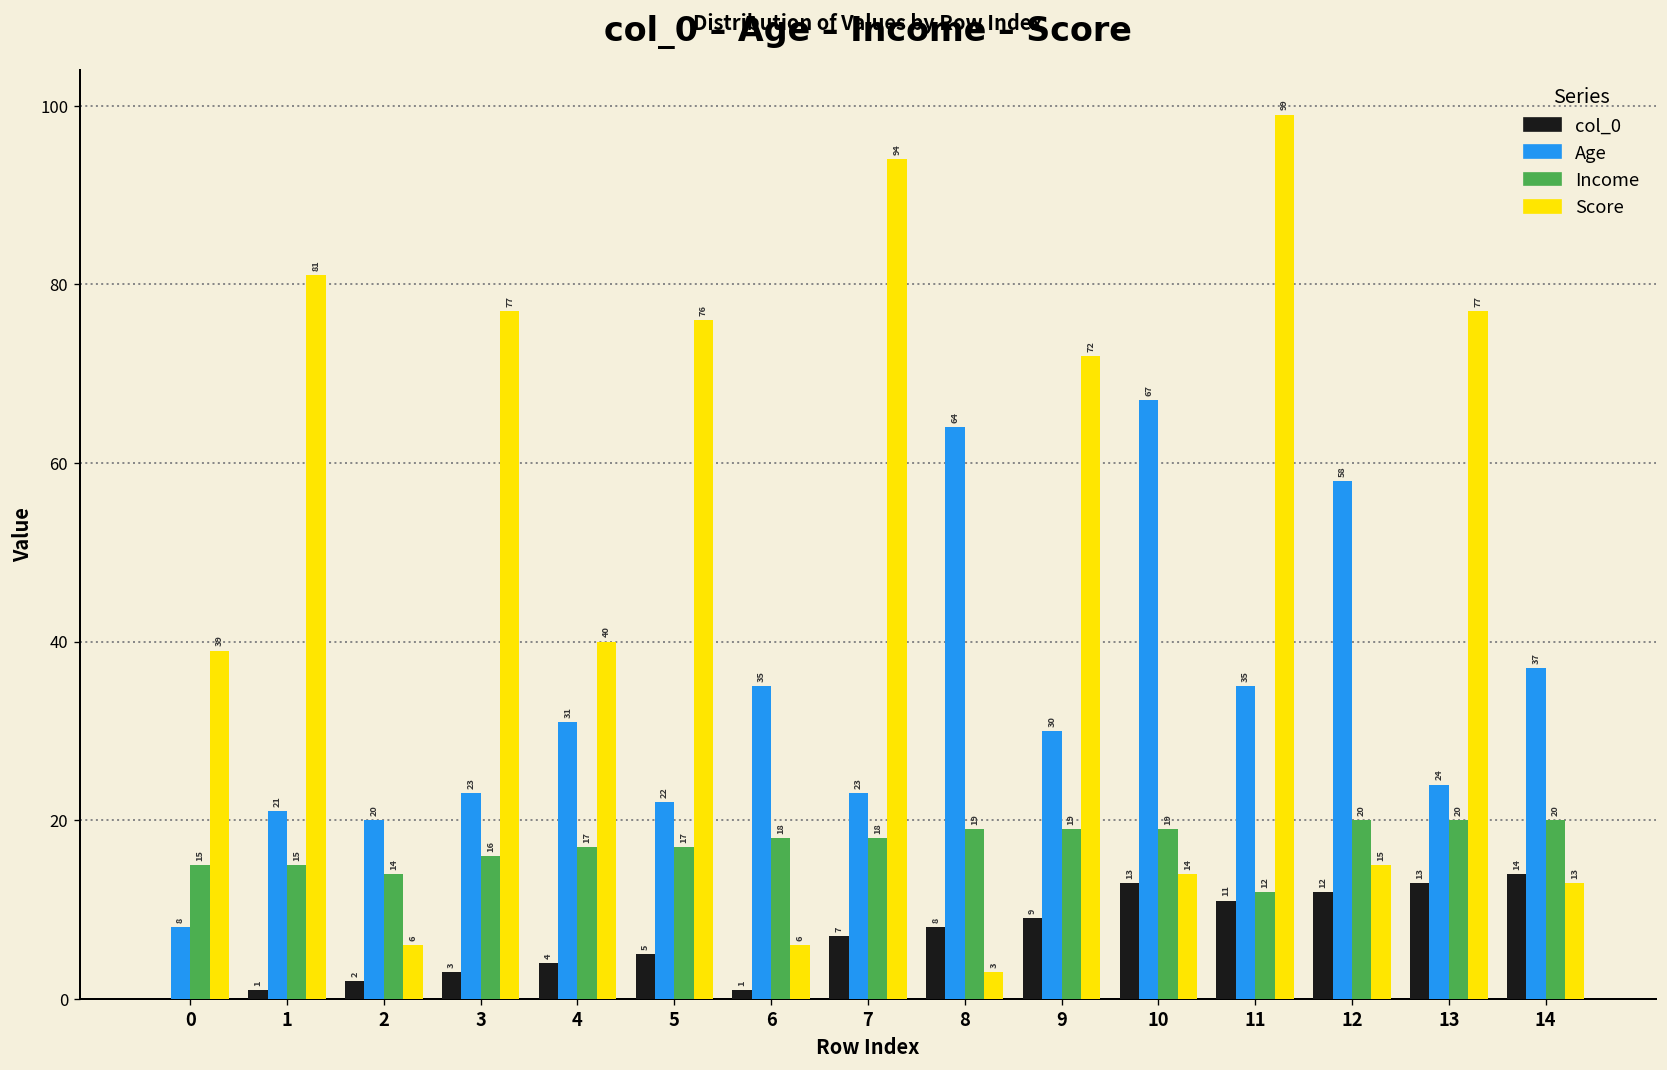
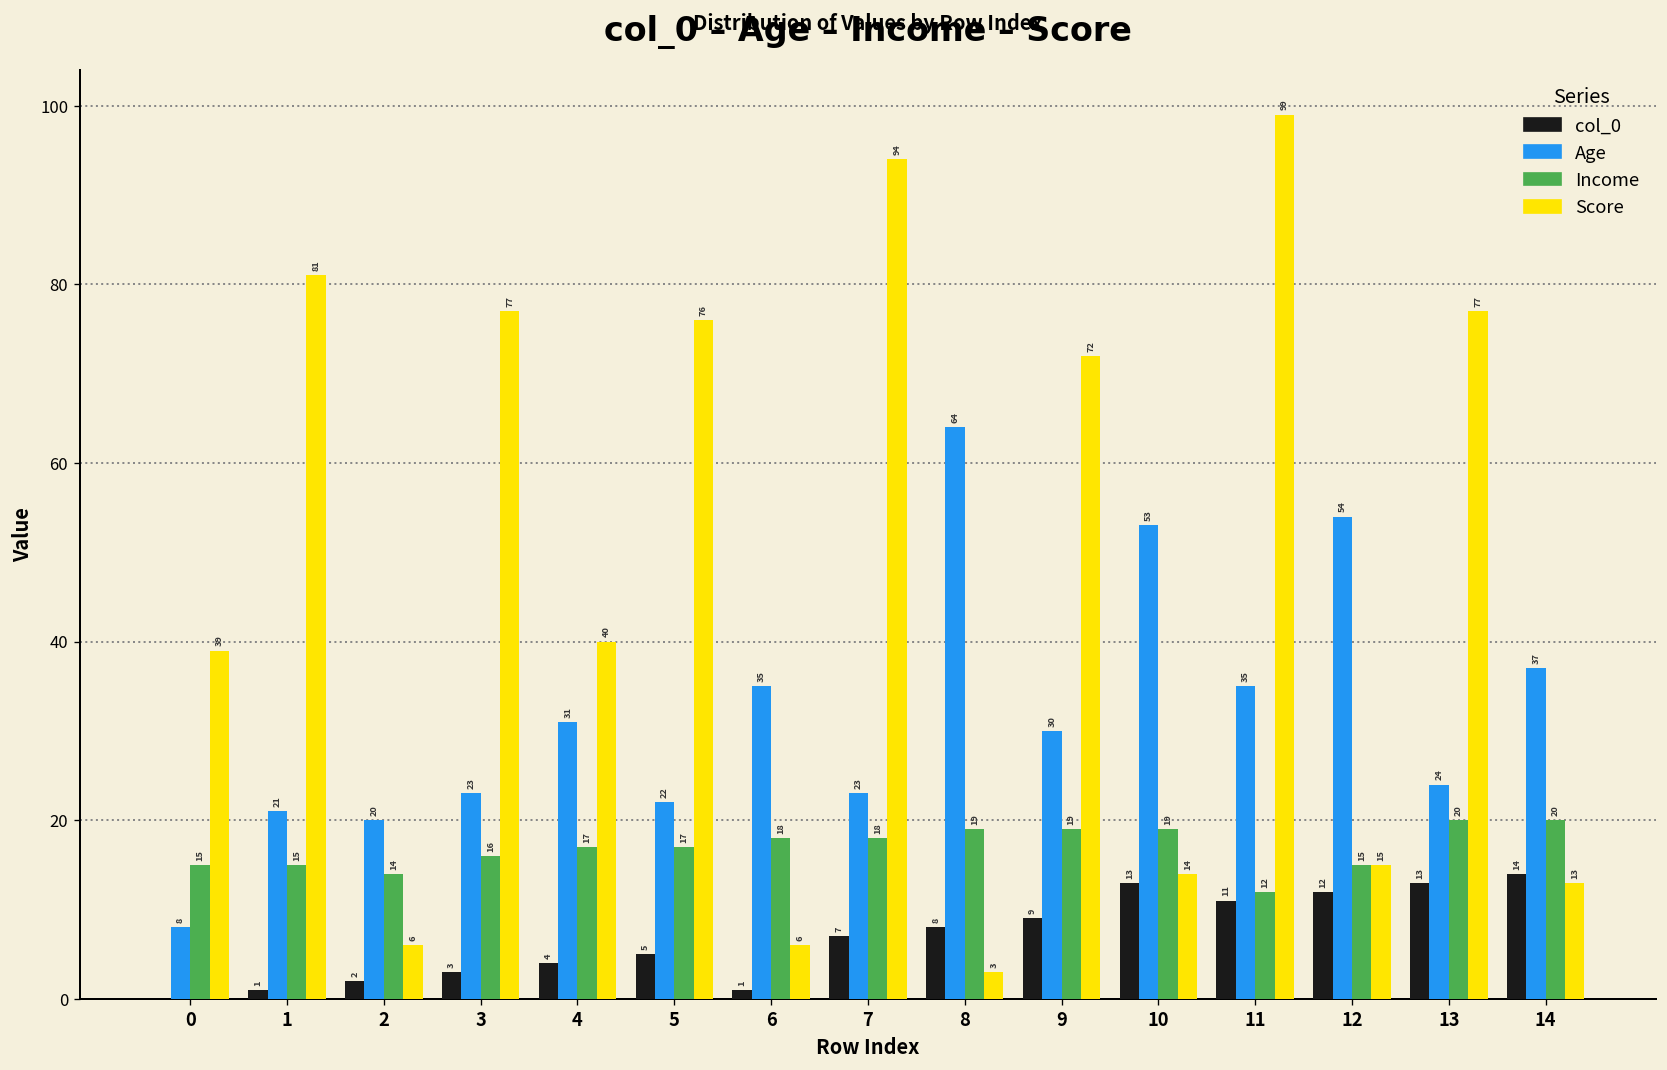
Age, 10: 67 -> 53
Age, 12: 58 -> 54
Income, 12: 20 -> 15
